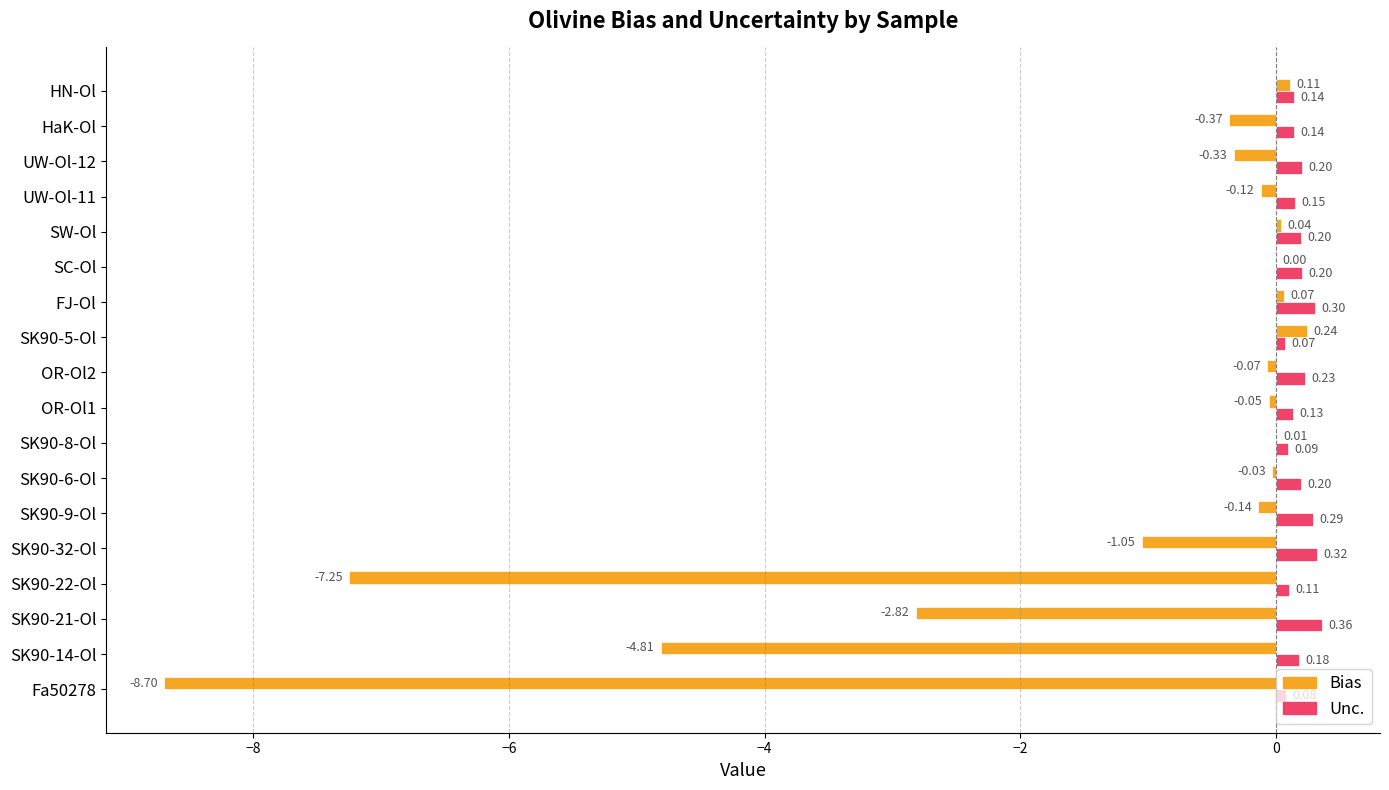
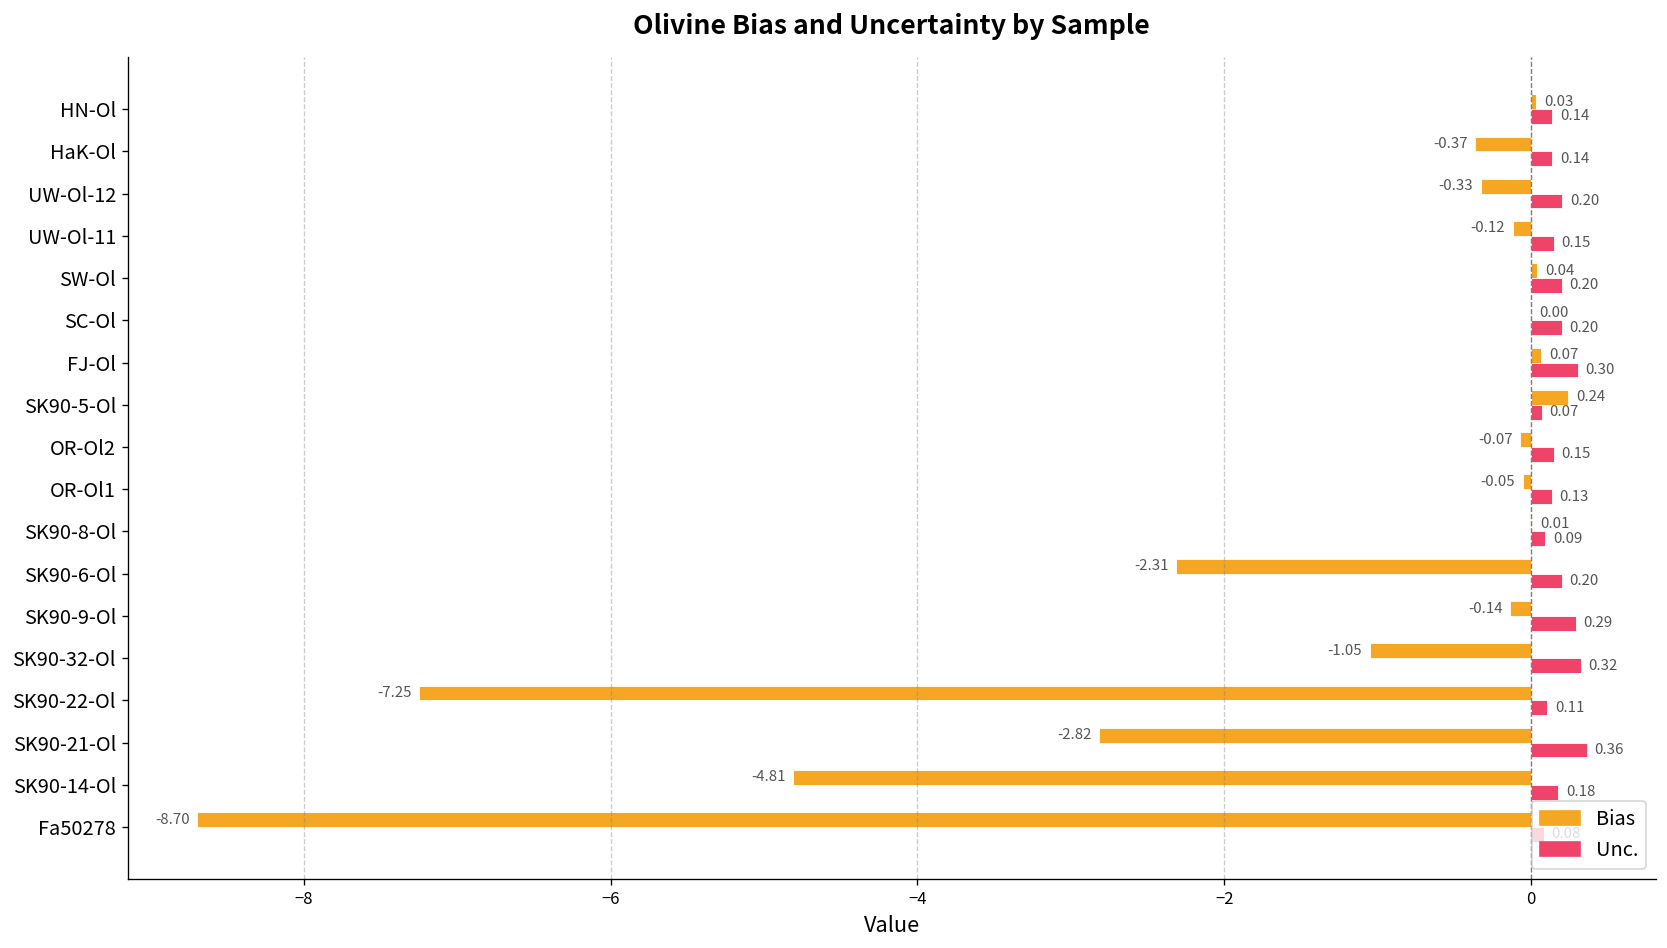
Bias, HN-Ol: 0.11 -> 0.03
Unc., OR-Ol2: 0.23 -> 0.15
Bias, SK90-6-Ol: -0.03 -> -2.31
